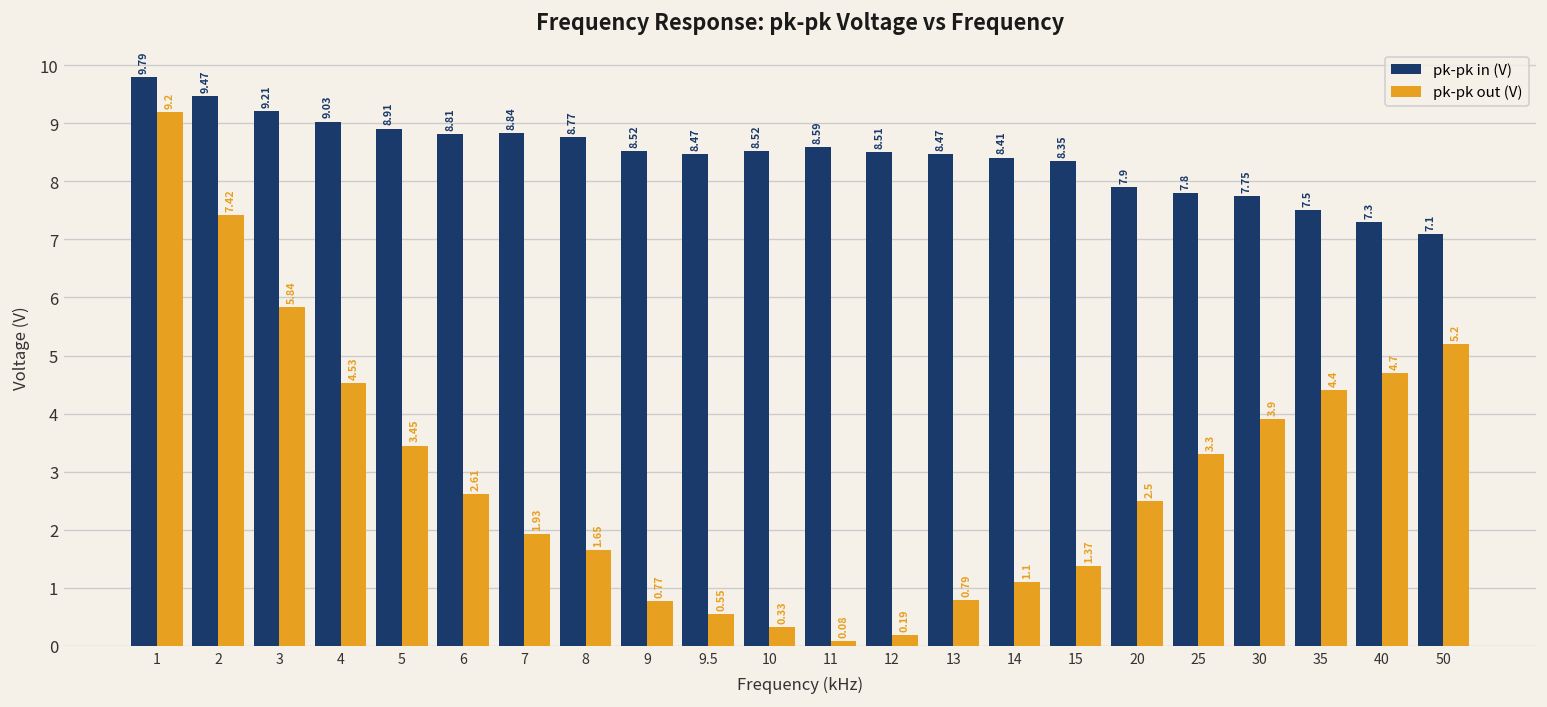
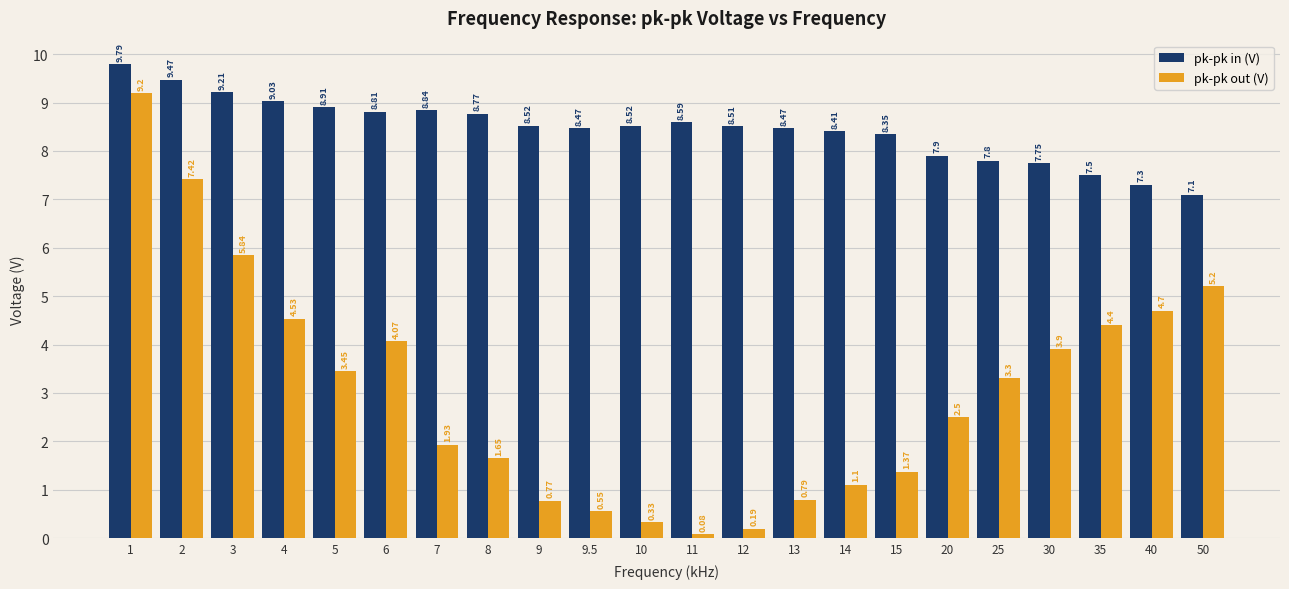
pk-pk out (V), 6: 2.61 -> 4.07
